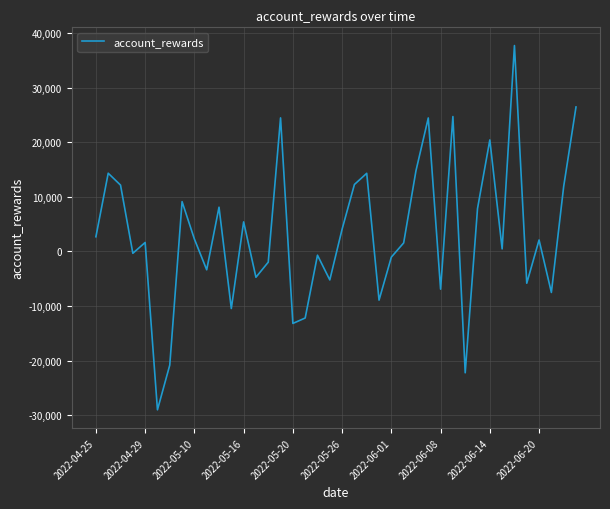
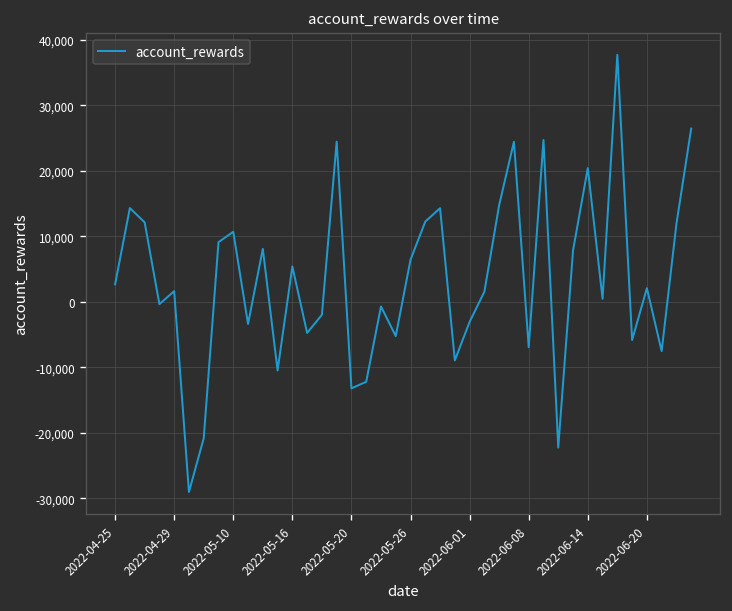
2022-05-10: 2,000 -> 11,000
2022-05-26: 4,000 -> 6,000
2022-06-01: -1,000 -> -3,000
